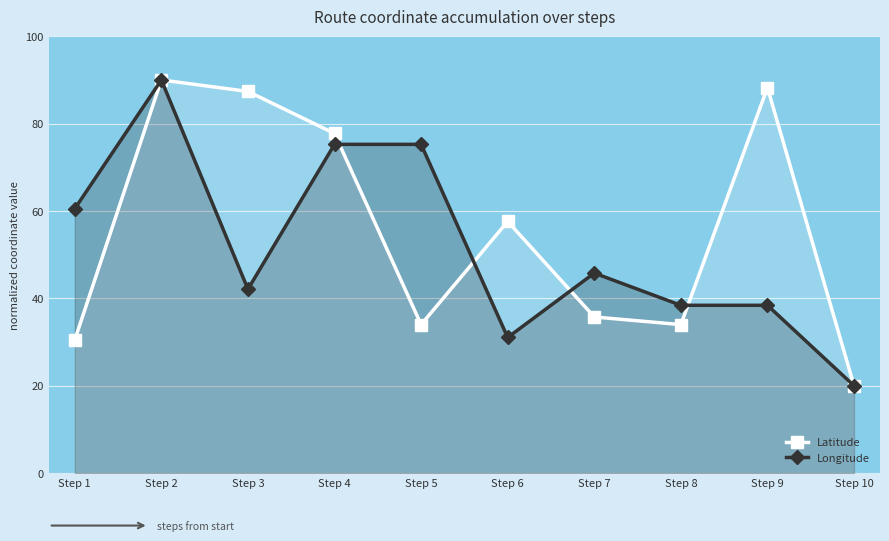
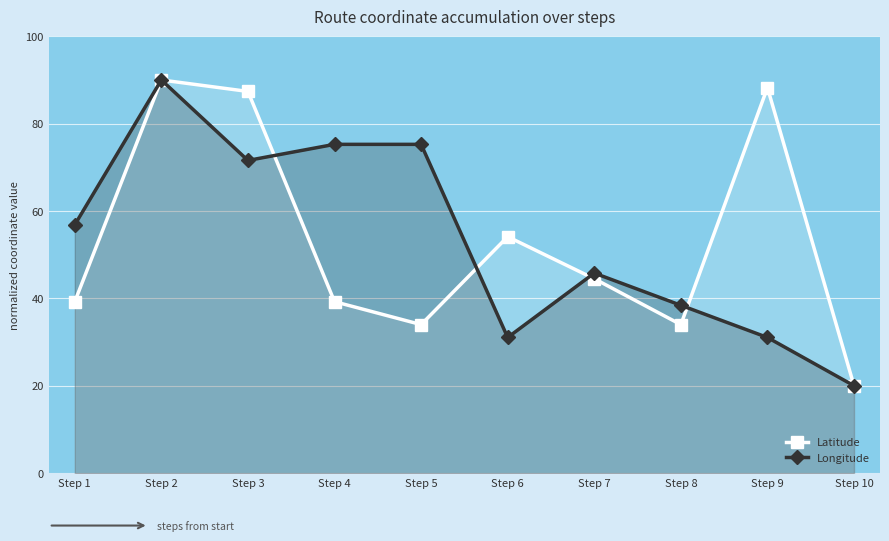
Latitude, Step 1: 31 -> 39
Longitude, Step 1: 61 -> 57
Longitude, Step 3: 42 -> 72
Latitude, Step 4: 78 -> 39
Latitude, Step 6: 58 -> 54
Latitude, Step 7: 36 -> 45
Longitude, Step 9: 38 -> 31
